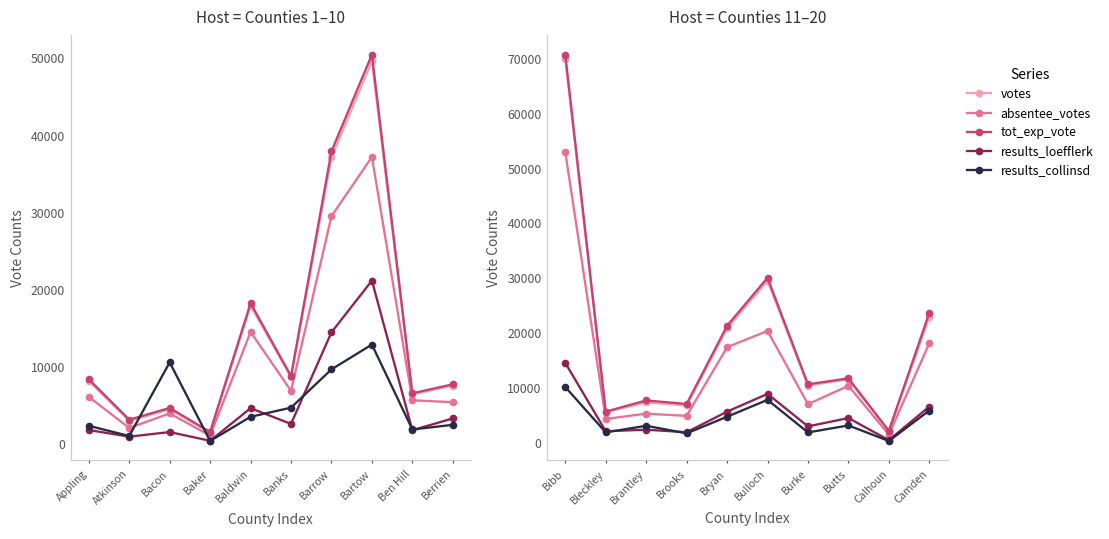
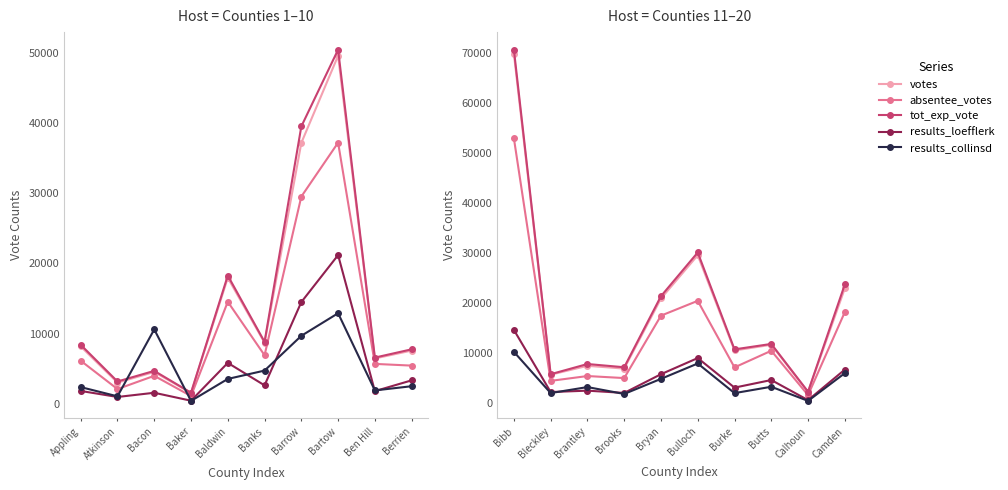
Host = Counties 1–10, results_loefflerk, Baldwin: 5000 -> 6000
Host = Counties 1–10, tot_exp_vote, Barrow: 38000 -> 40000
